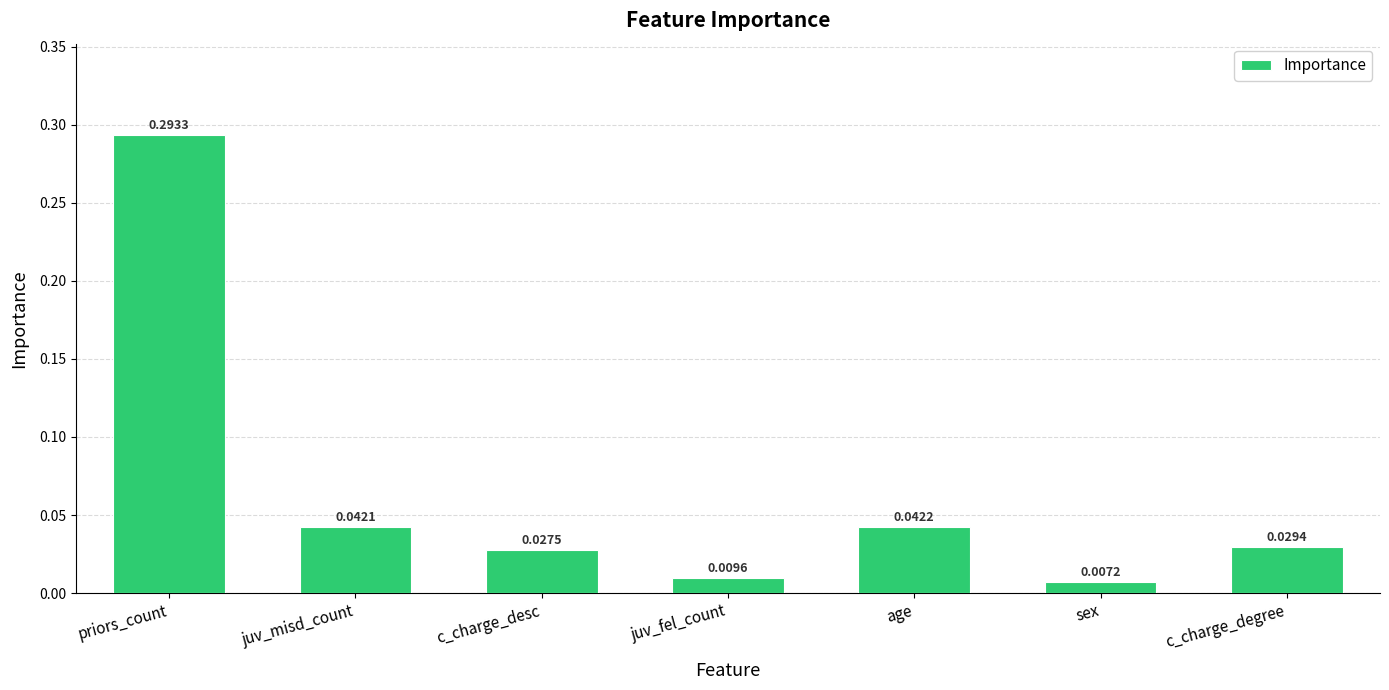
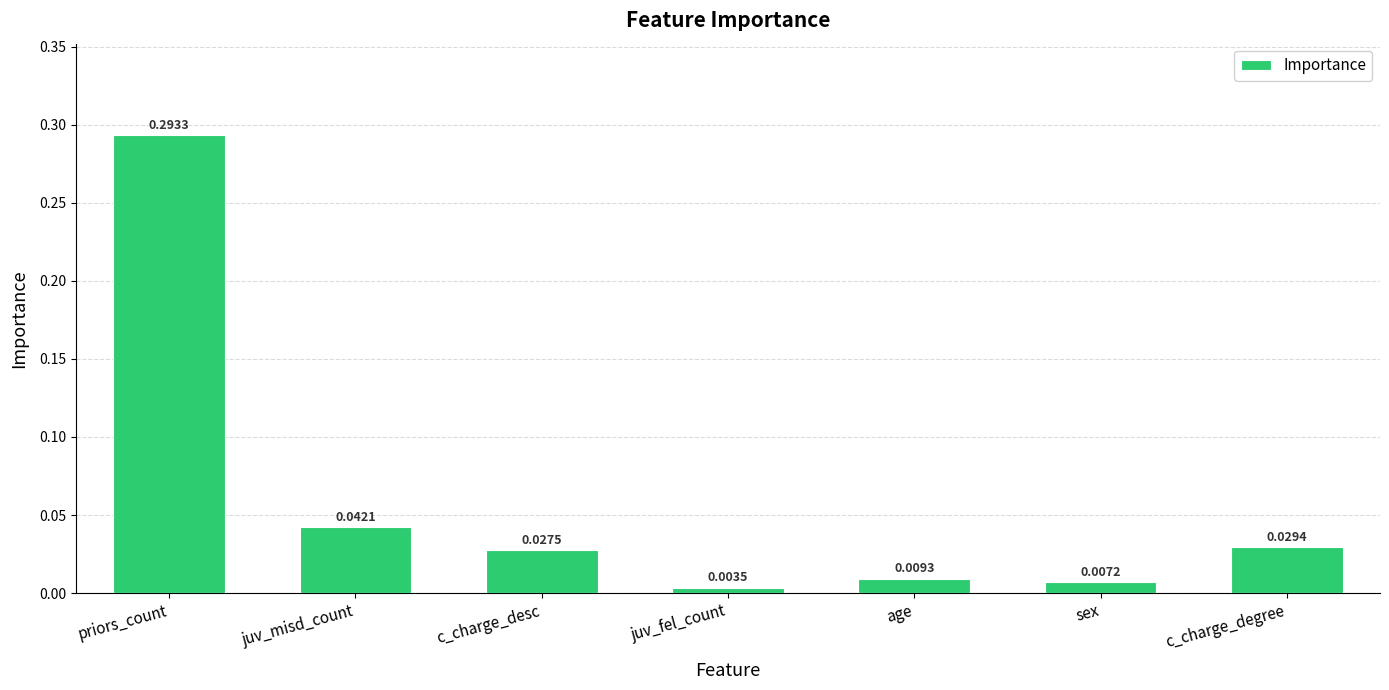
juv_fel_count: 0.0096 -> 0.0035
age: 0.0422 -> 0.0093
